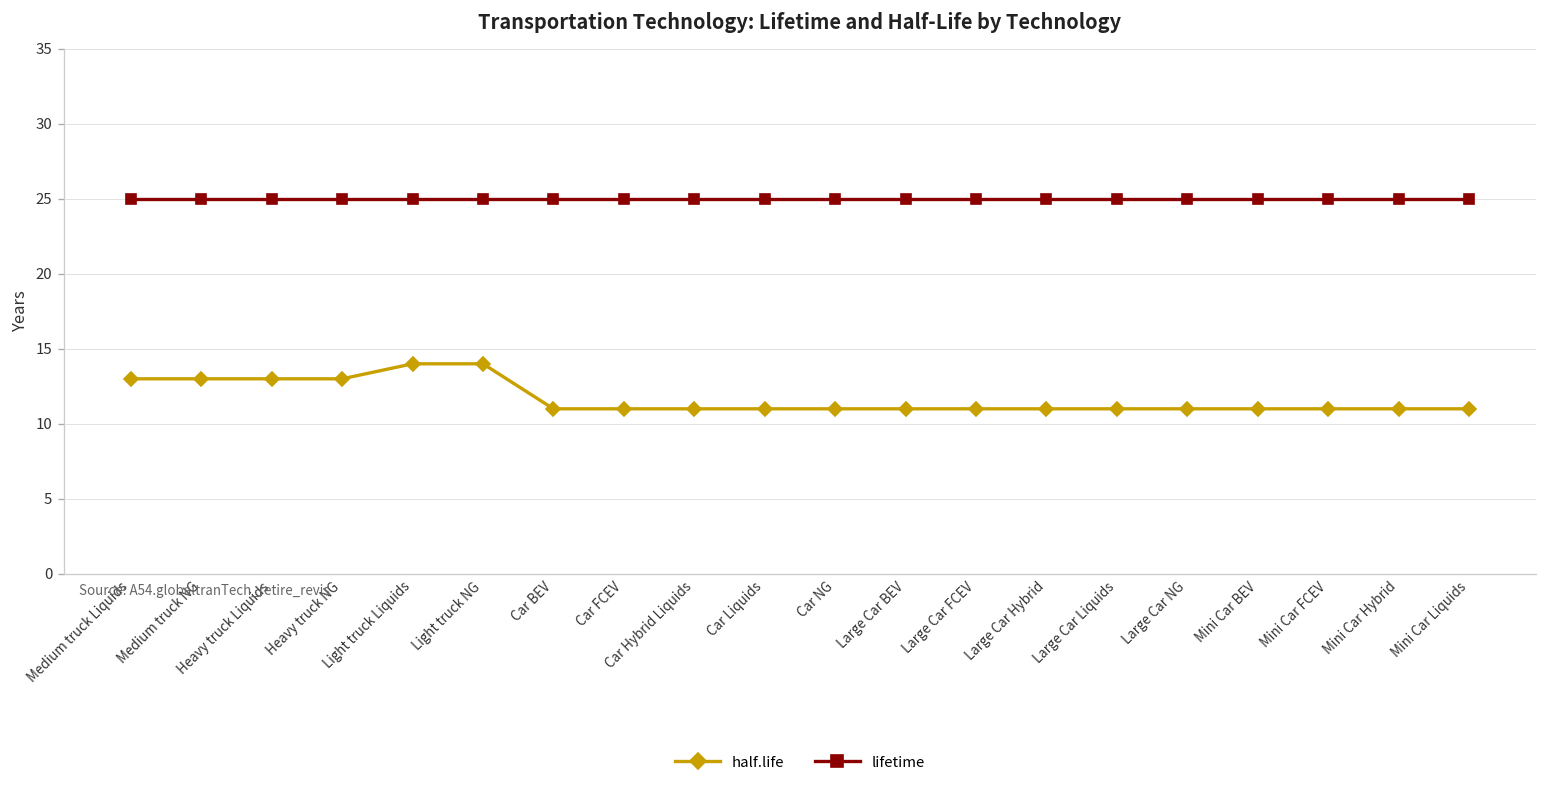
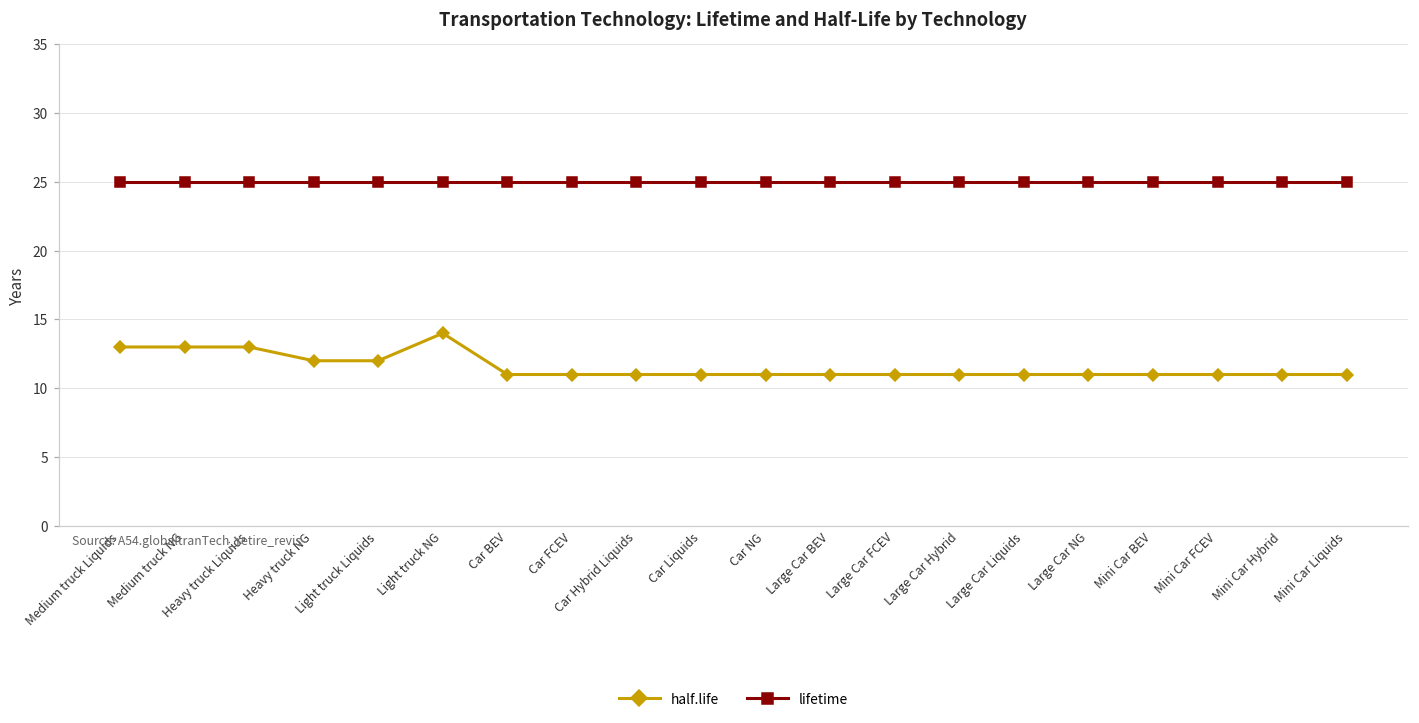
half.life, Heavy truck NG: 13 -> 12
half.life, Light truck Liquids: 14 -> 12
